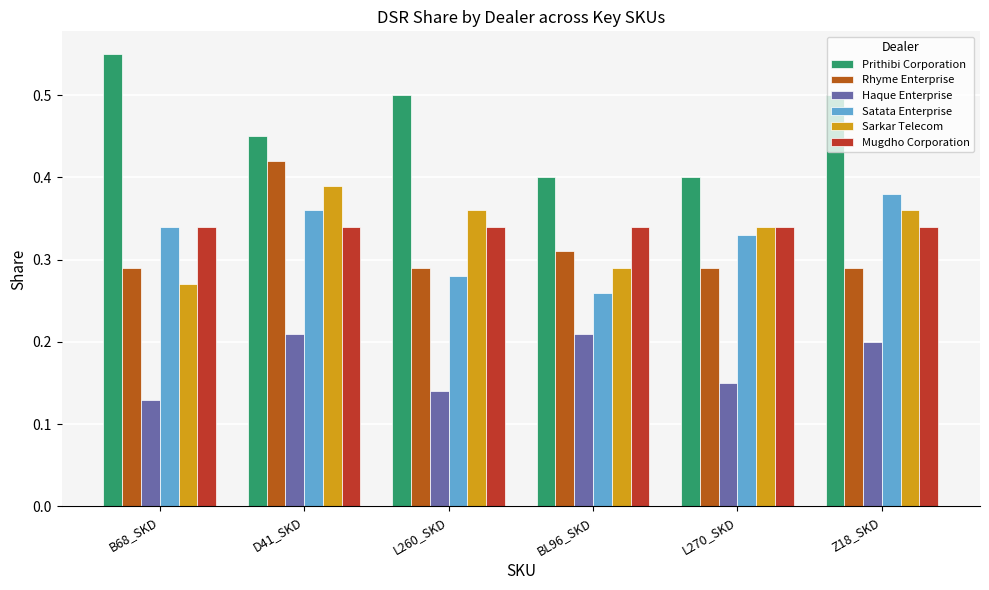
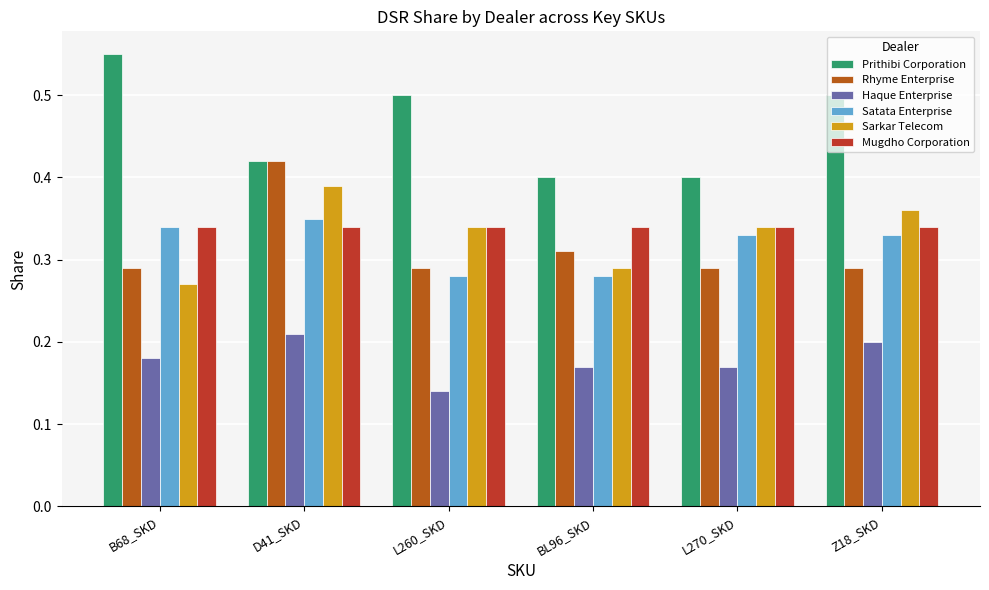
Haque Enterprise, B68_SKD: 0.13 -> 0.18
Prithibi Corporation, D41_SKD: 0.45 -> 0.42
Satata Enterprise, D41_SKD: 0.36 -> 0.35
Sarkar Telecom, L260_SKD: 0.36 -> 0.34
Haque Enterprise, BL96_SKD: 0.21 -> 0.17
Satata Enterprise, BL96_SKD: 0.26 -> 0.28
Haque Enterprise, L270_SKD: 0.15 -> 0.17
Satata Enterprise, Z18_SKD: 0.38 -> 0.33
